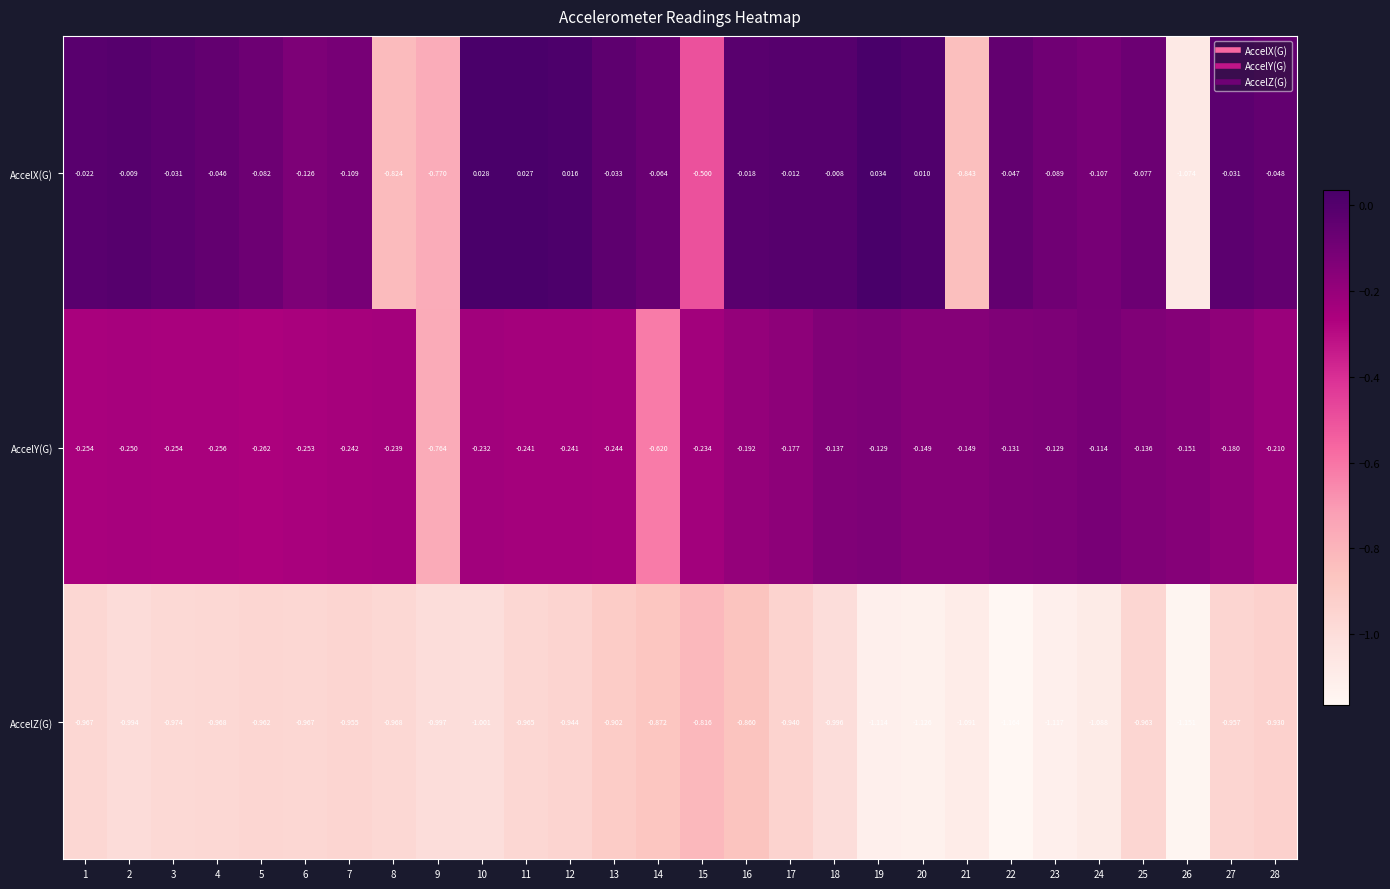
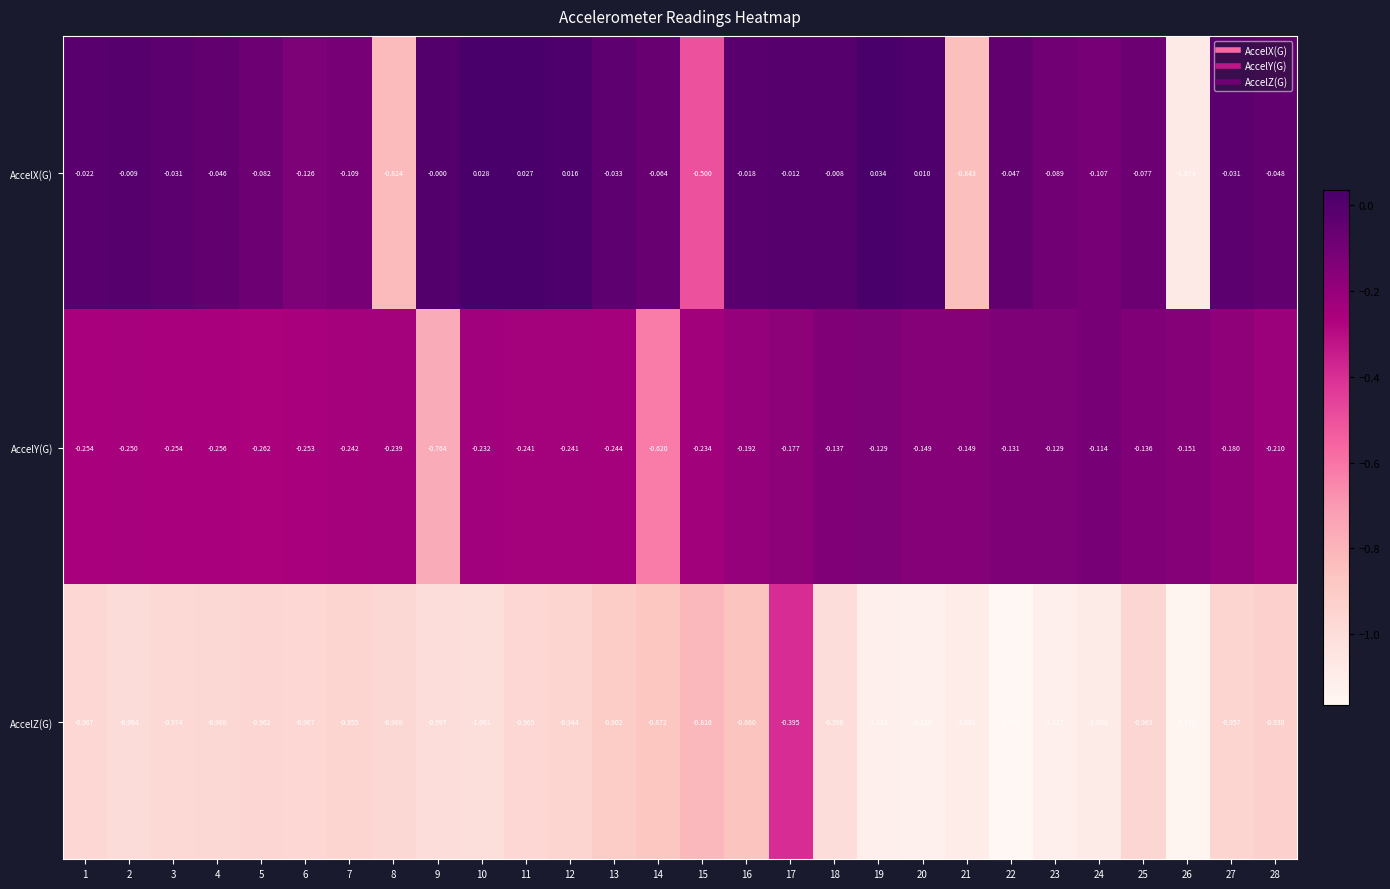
AccelX(G), 9: -0.770 -> -0.000
AccelZ(G), 17: -0.940 -> -0.395
